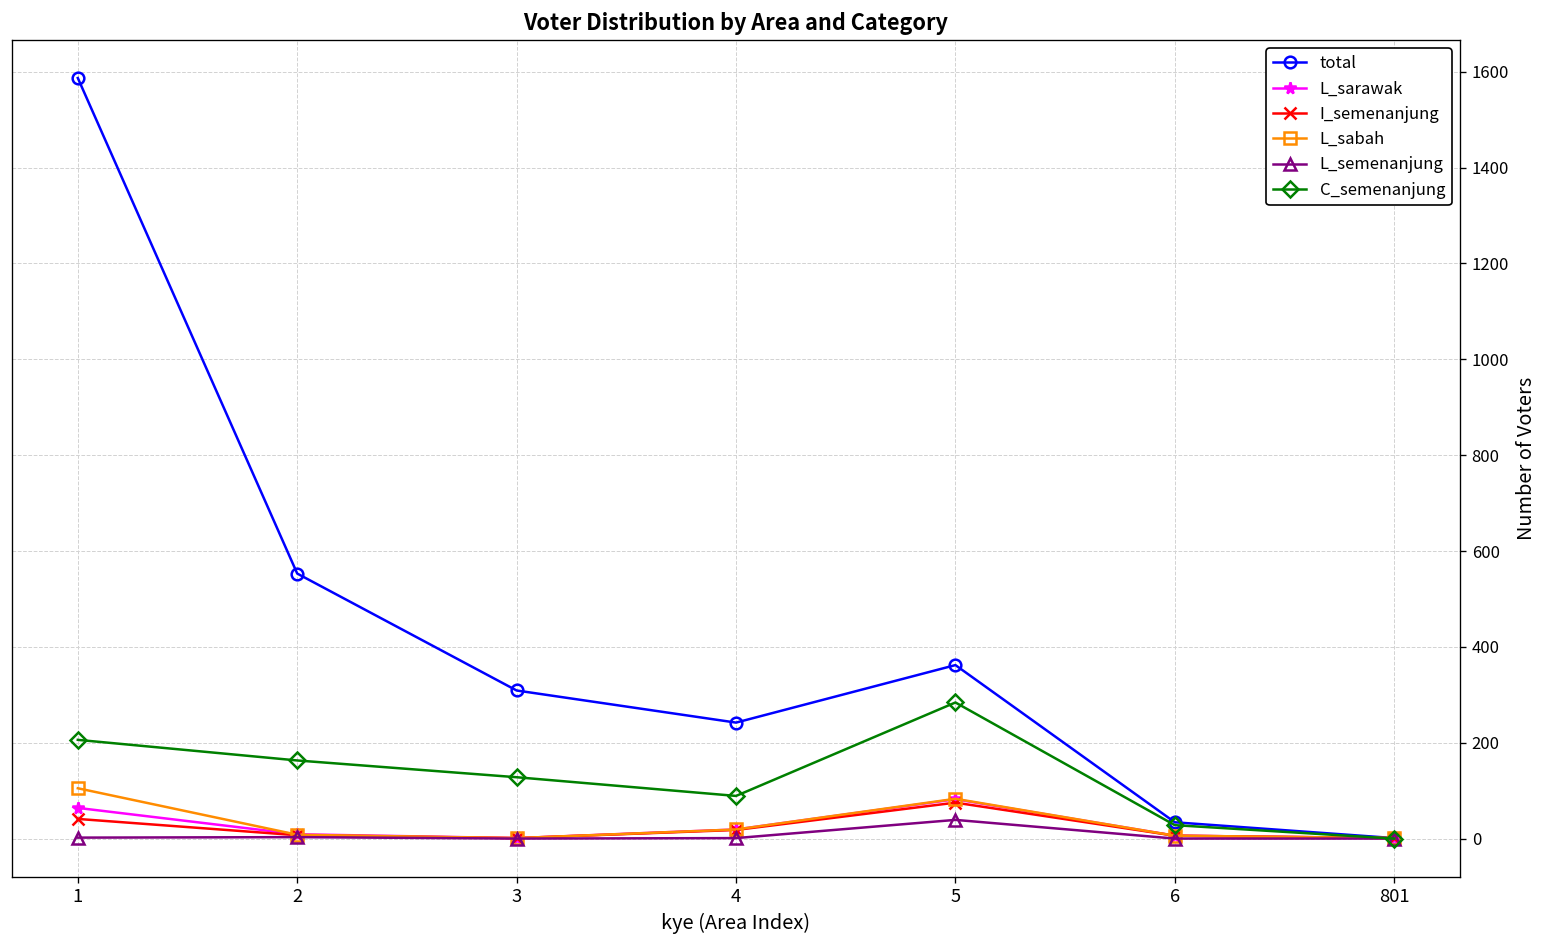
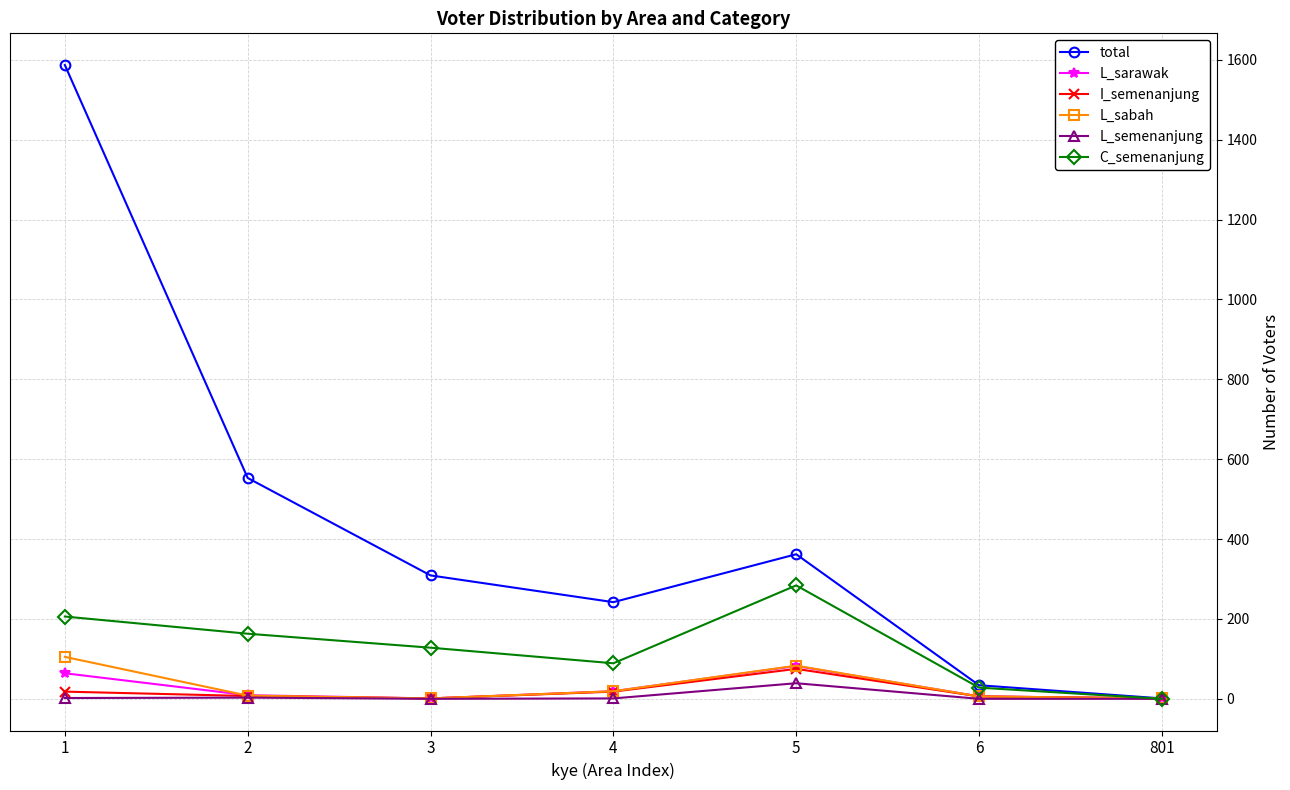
I_semenanjung, 1: 40 -> 20
